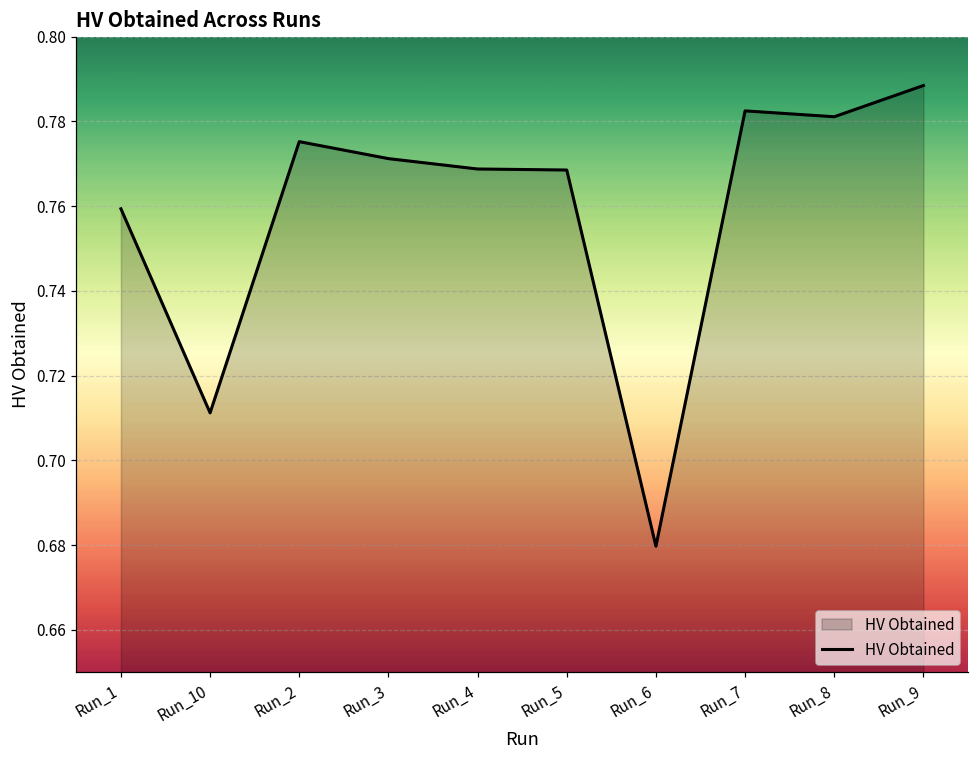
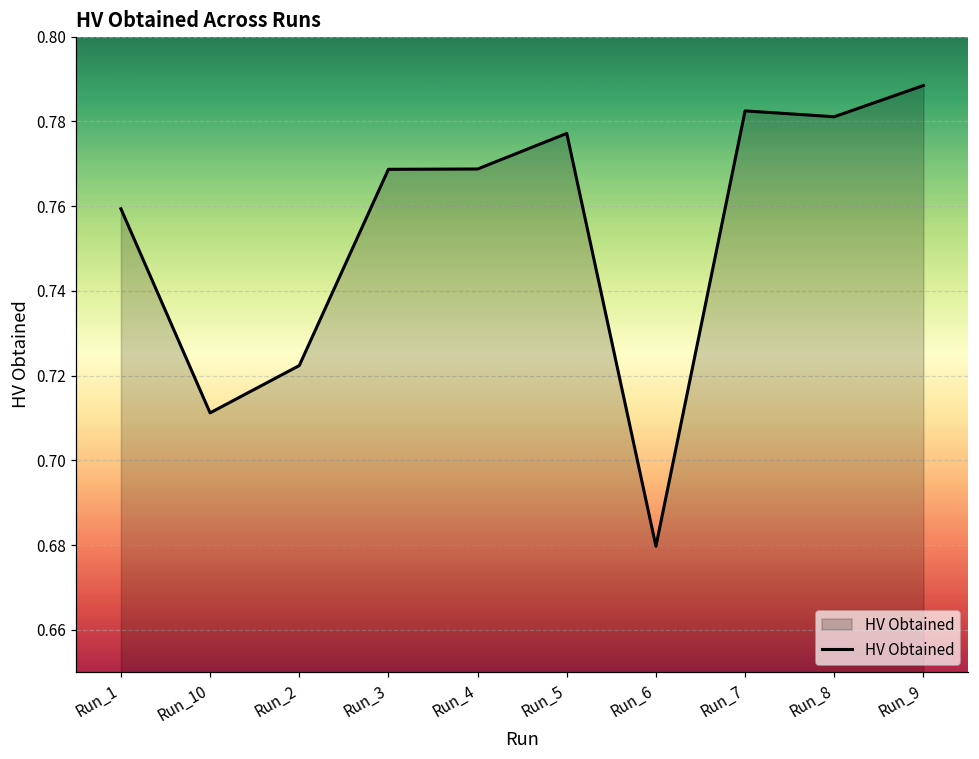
Run_2: 0.775 -> 0.722
Run_3: 0.771 -> 0.769
Run_5: 0.769 -> 0.777
